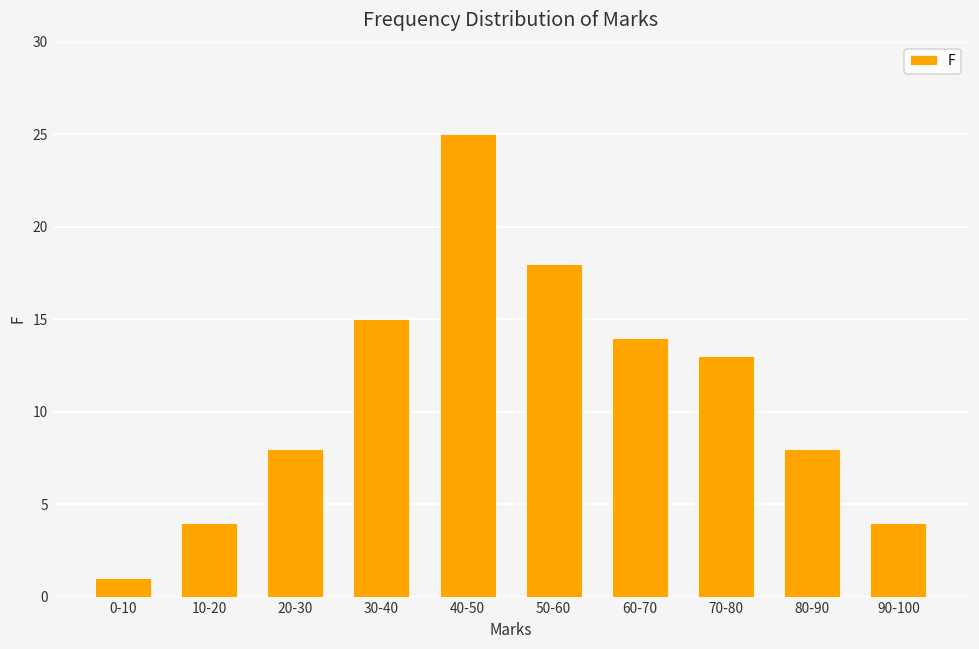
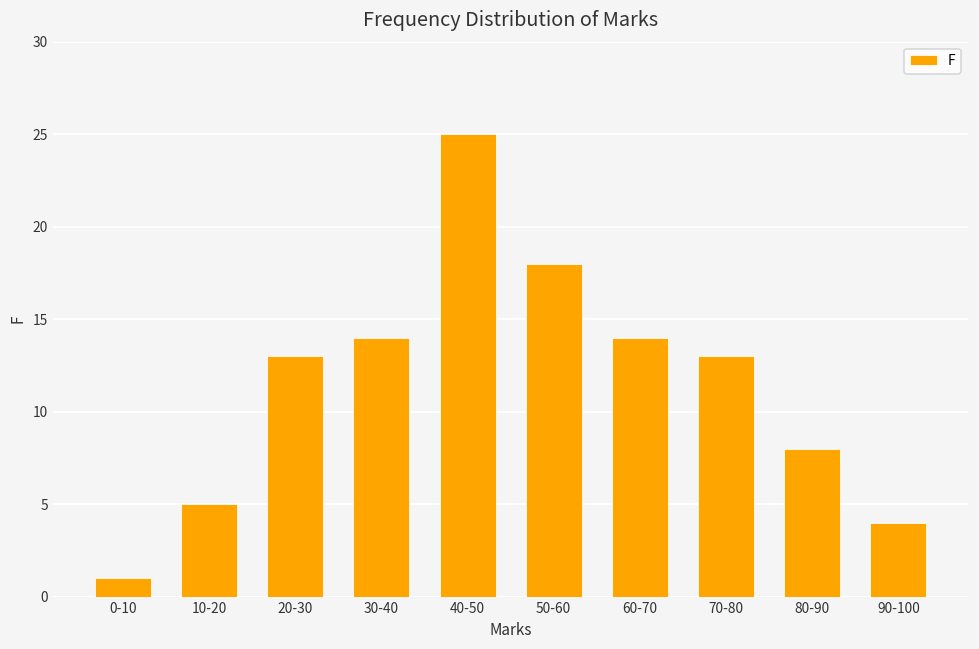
10-20: 4 -> 5
20-30: 8 -> 13
30-40: 15 -> 14
